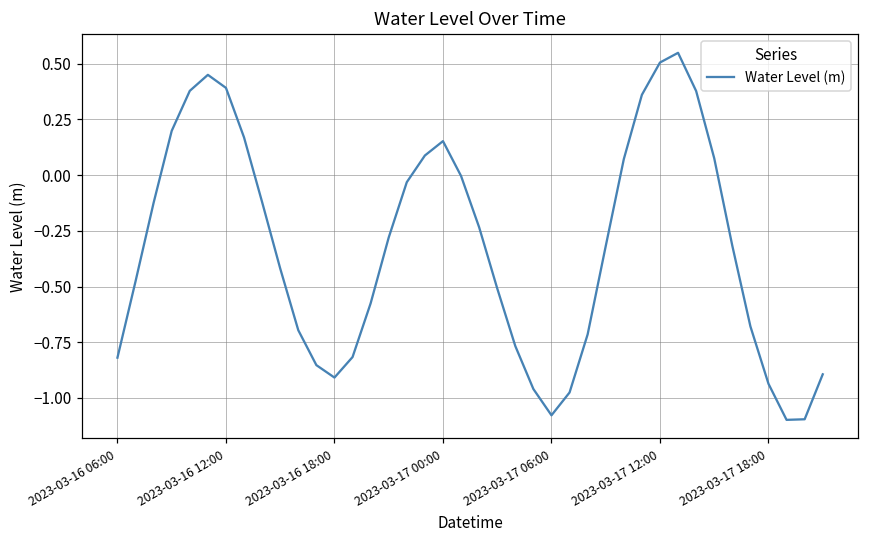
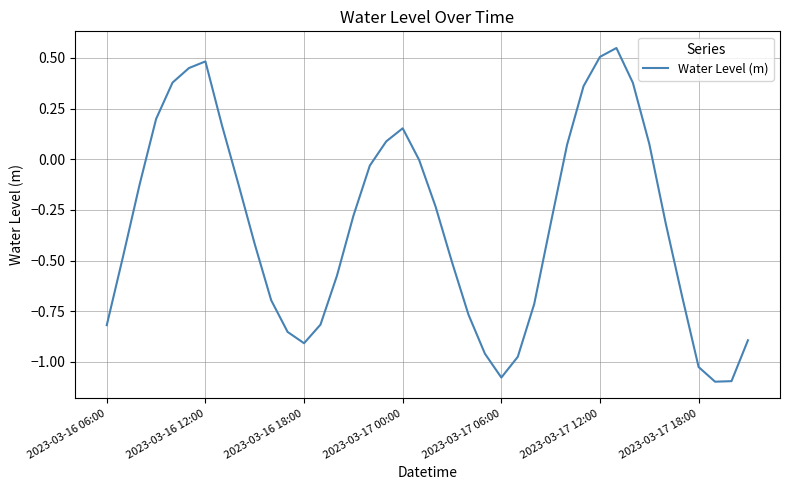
2023-03-16 12:00: 0.39 -> 0.48
2023-03-17 18:00: -0.94 -> -1.03
